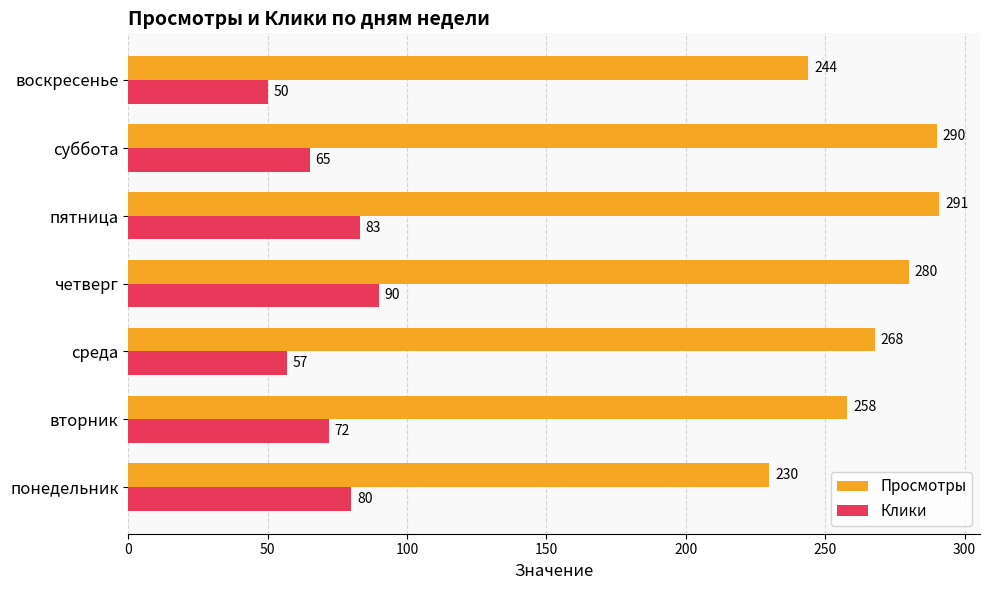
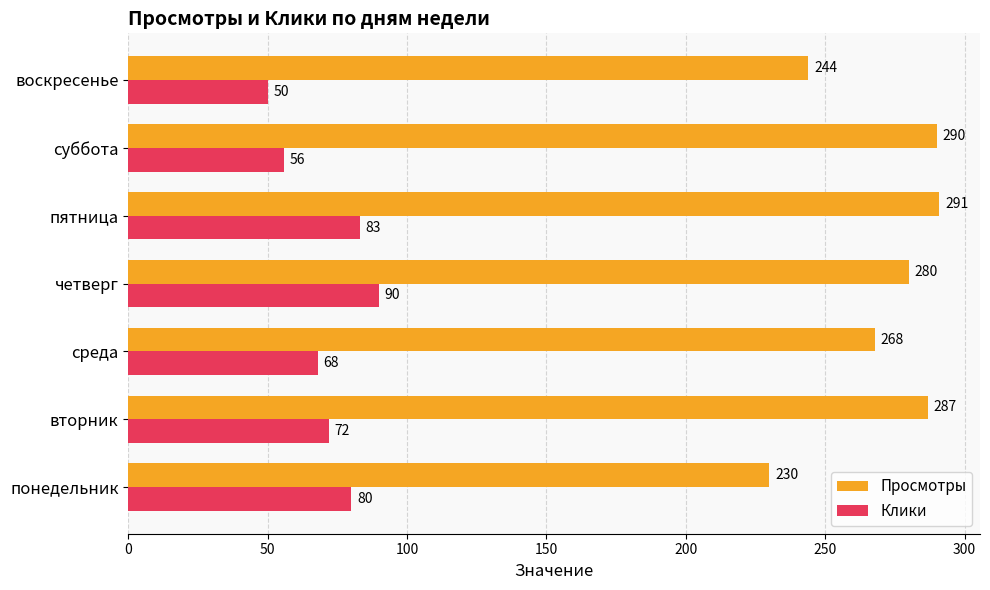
Клики, суббота: 65 -> 56
Клики, среда: 57 -> 68
Просмотры, вторник: 258 -> 287
